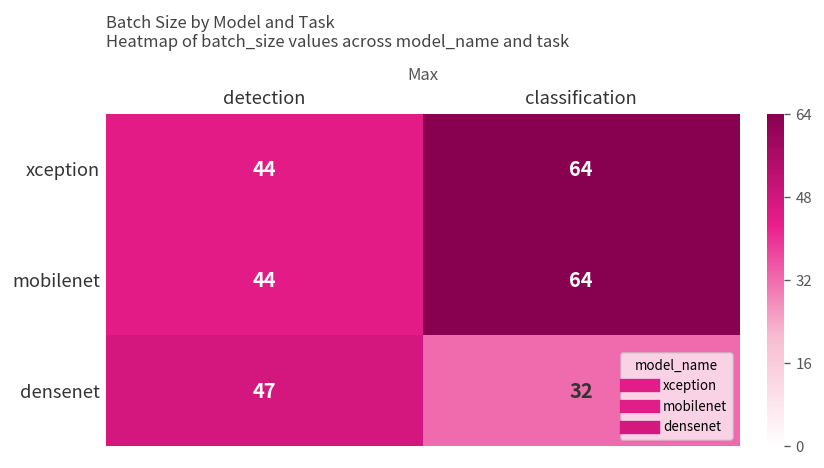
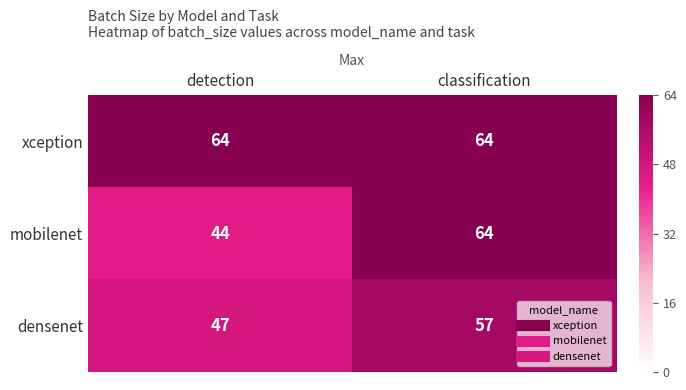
xception, detection: 44 -> 64
densenet, classification: 32 -> 57
